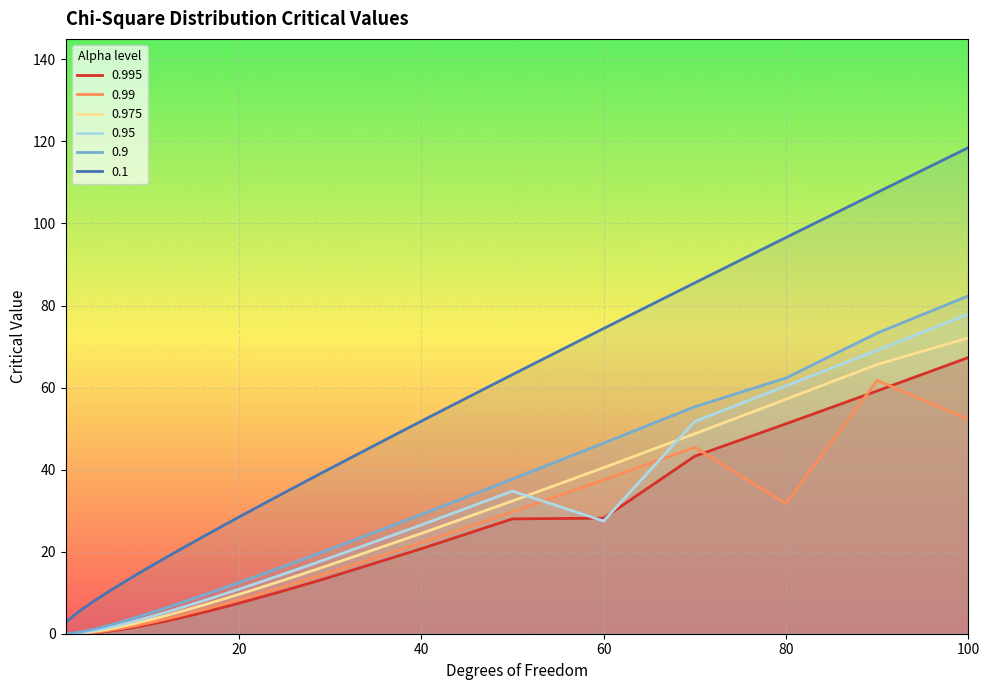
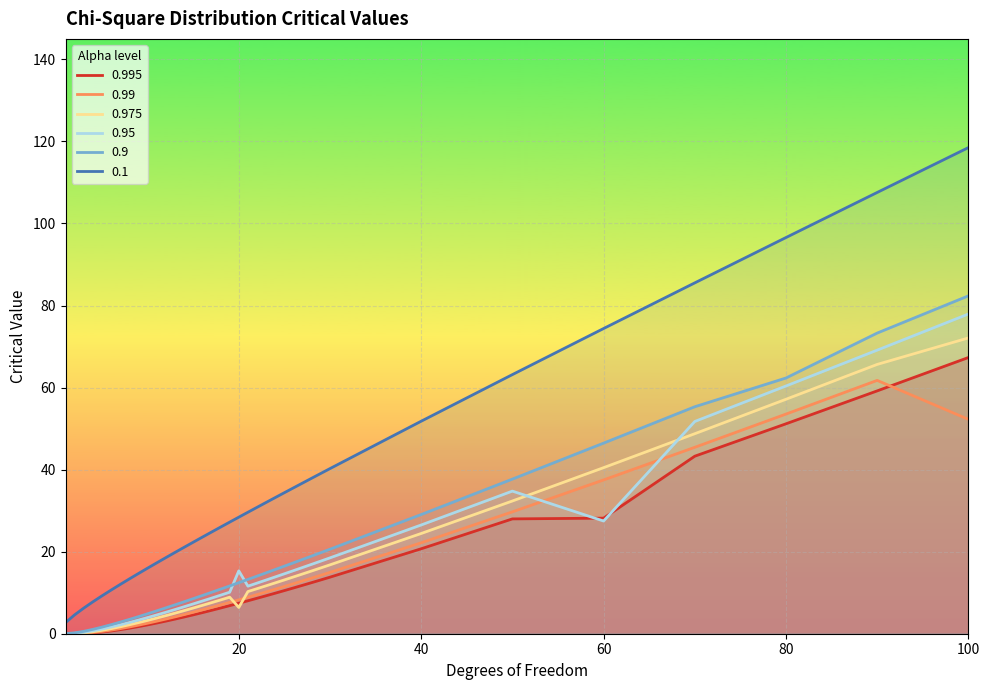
0.975, 20: 10 -> 6
0.95, 20: 11 -> 15
0.99, 80: 32 -> 54
